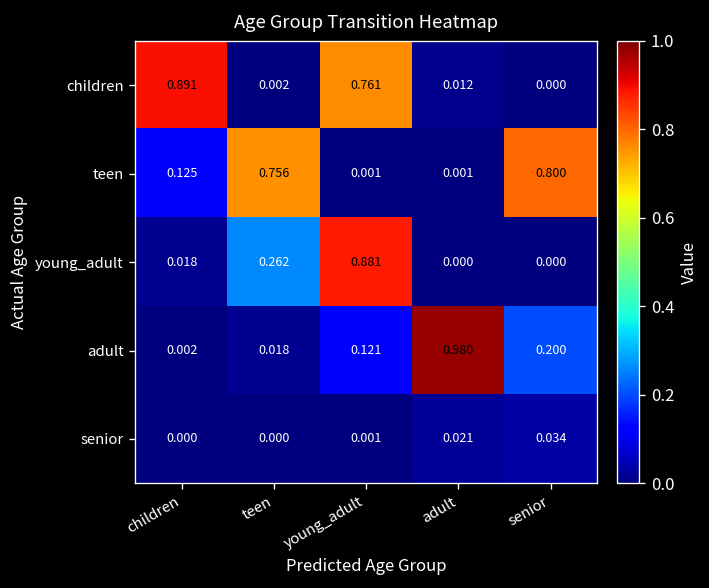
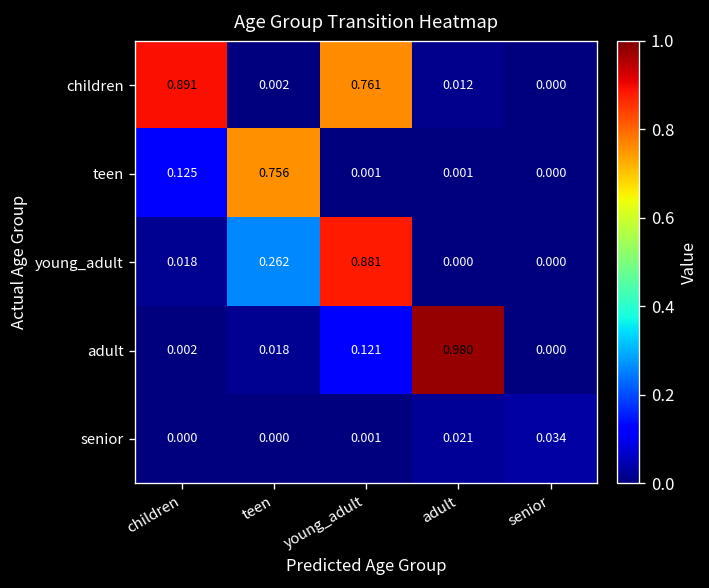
teen, senior: 0.800 -> 0.000
adult, senior: 0.200 -> 0.000
